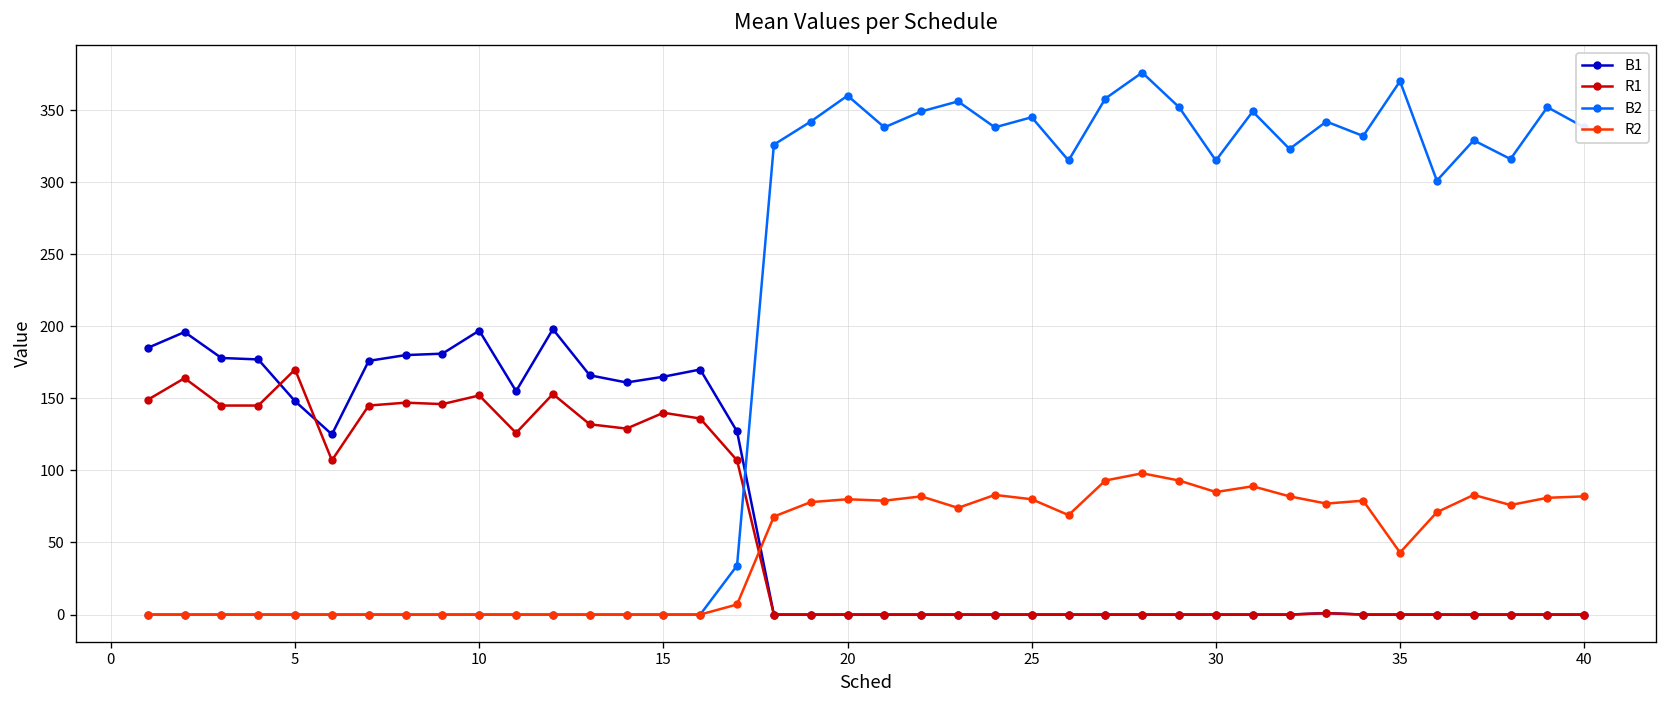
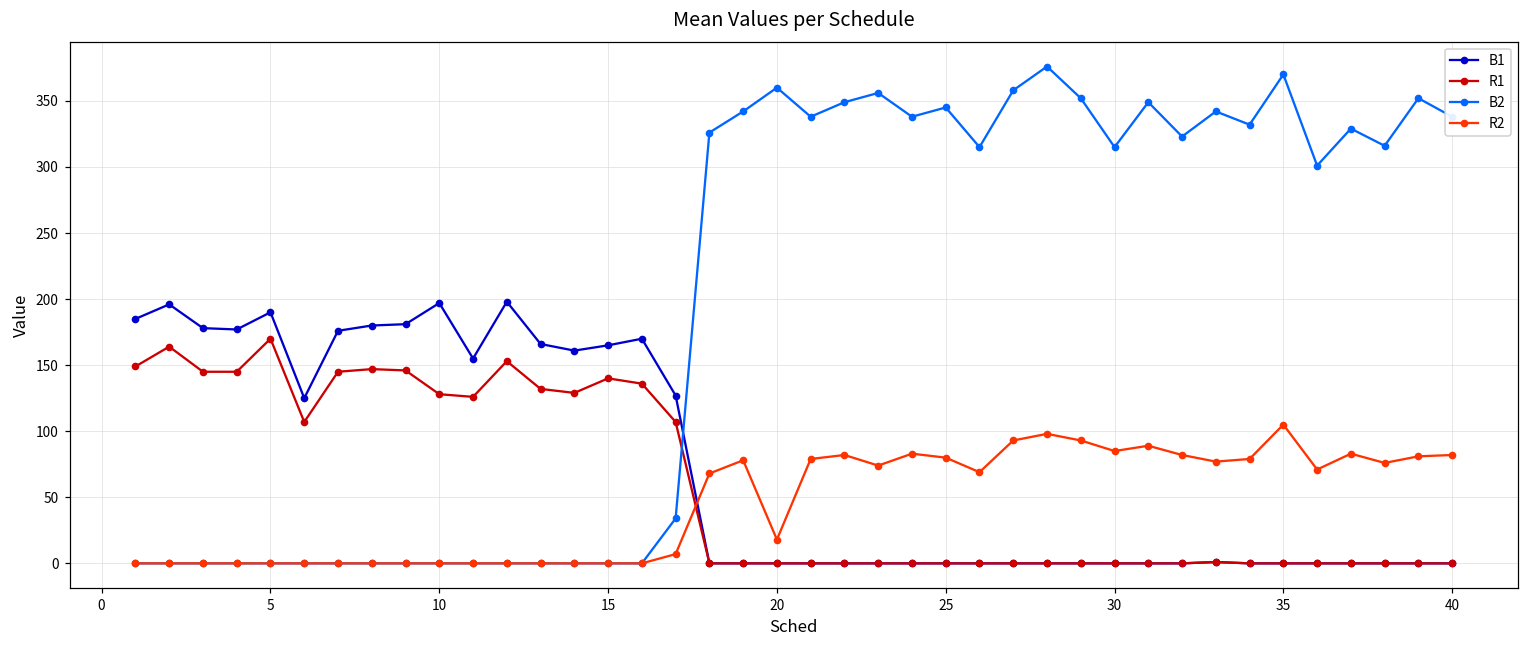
B1, 5: 148 -> 190
R1, 10: 152 -> 128
R2, 20: 80 -> 18
R2, 35: 43 -> 105
